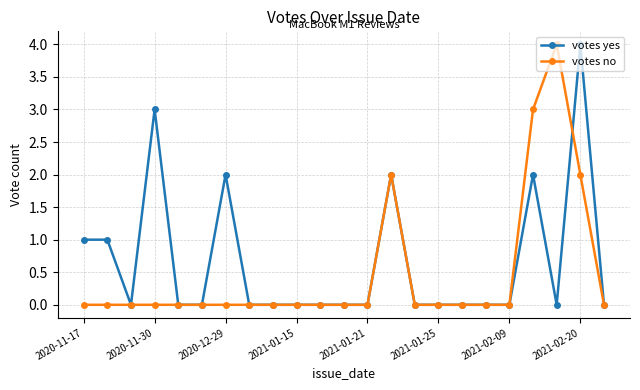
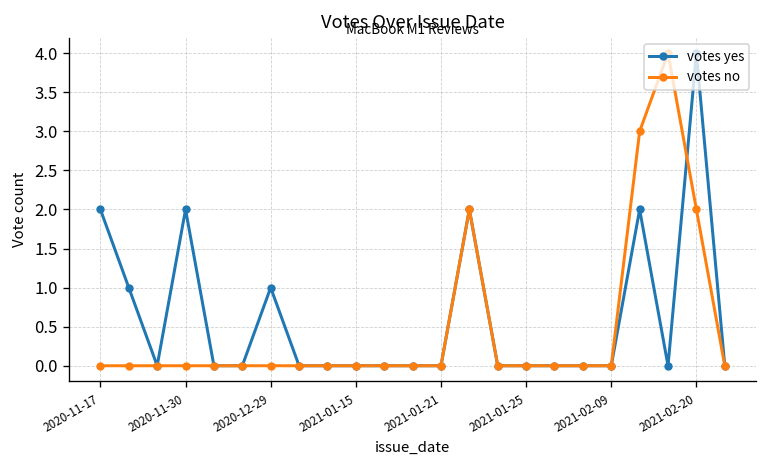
votes yes, 2020-11-17: 1 -> 2
votes yes, 2020-11-30: 3 -> 2
votes yes, 2020-12-29: 2 -> 1
